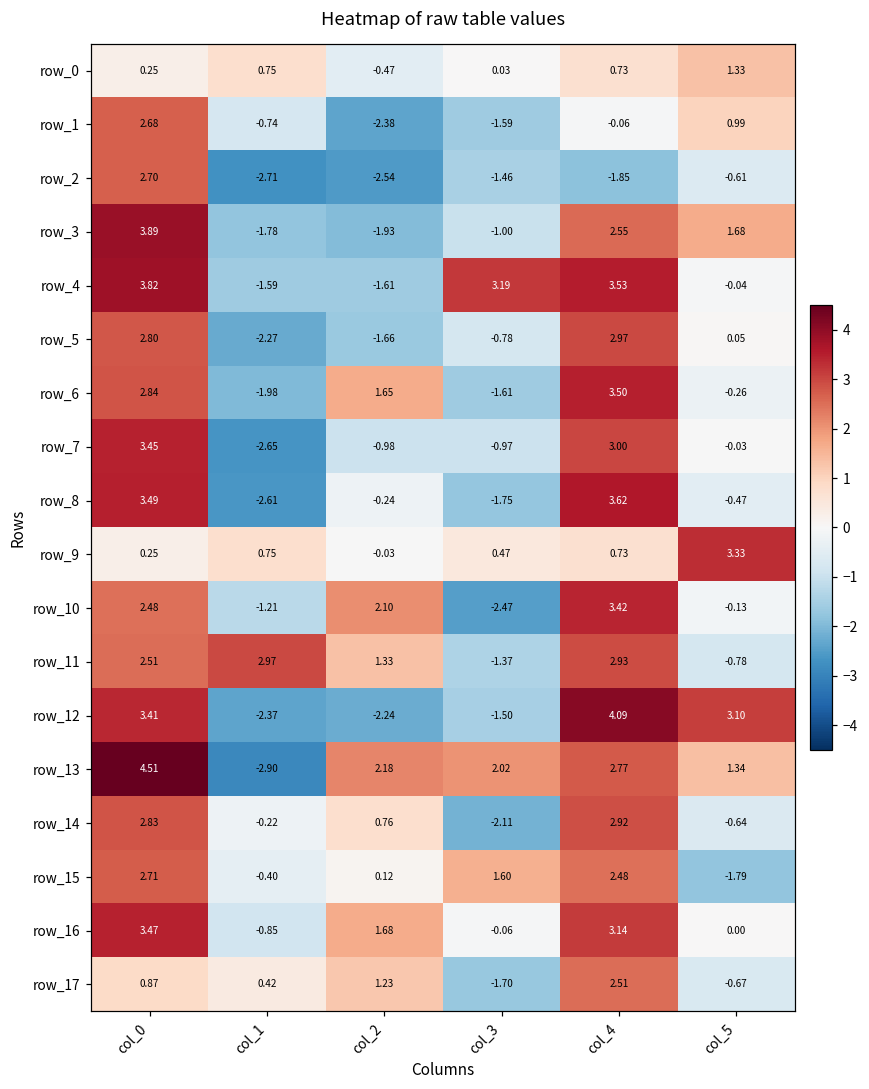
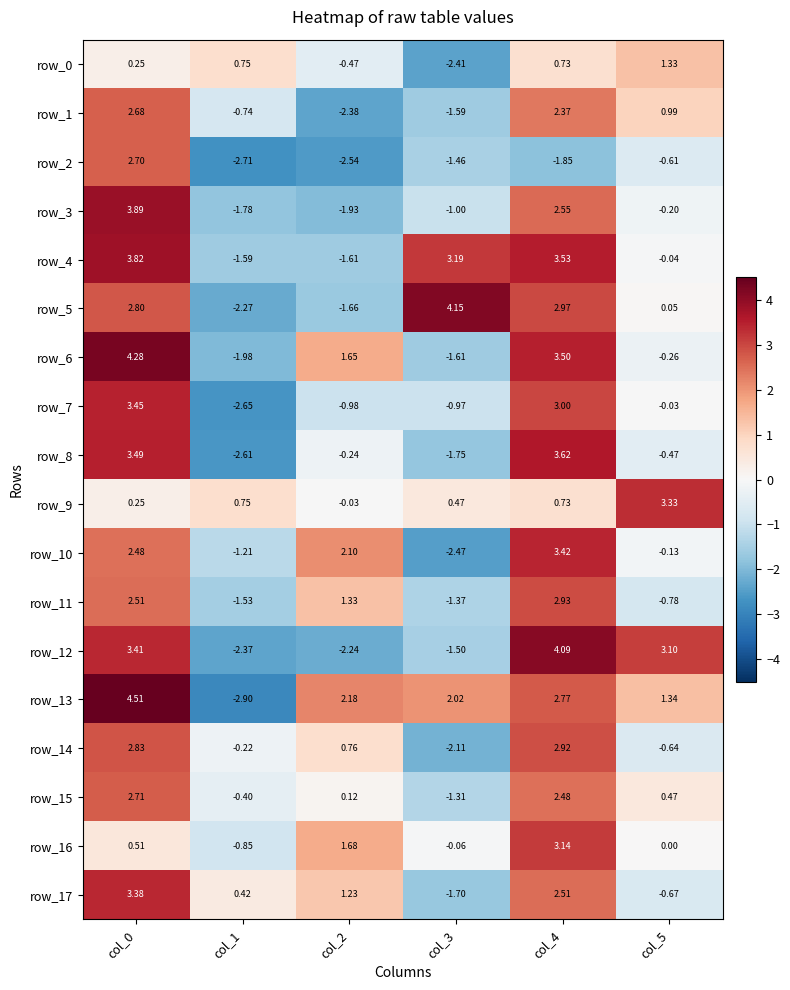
row_0, col_3: 0.03 -> -2.41
row_1, col_4: -0.06 -> 2.37
row_3, col_5: 1.68 -> -0.20
row_5, col_3: -0.78 -> 4.15
row_6, col_0: 2.84 -> 4.28
row_11, col_1: 2.97 -> -1.53
row_15, col_3: 1.60 -> -1.31
row_15, col_5: -1.79 -> 0.47
row_16, col_0: 3.47 -> 0.51
row_17, col_0: 0.87 -> 3.38
